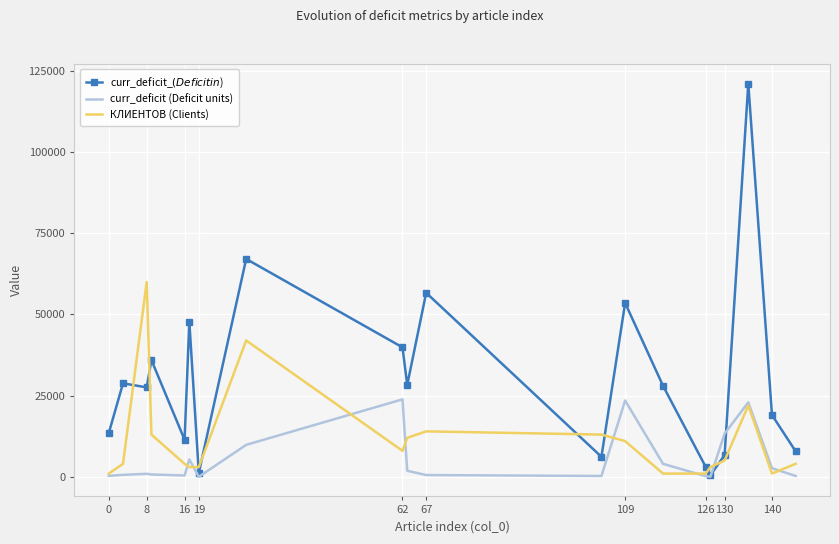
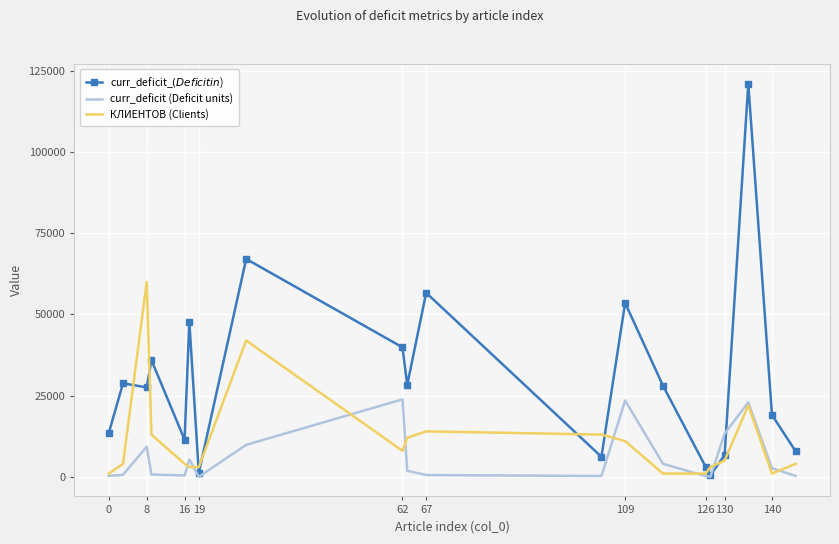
curr_deficit (Deficit units), 8: 1000 -> 9000
